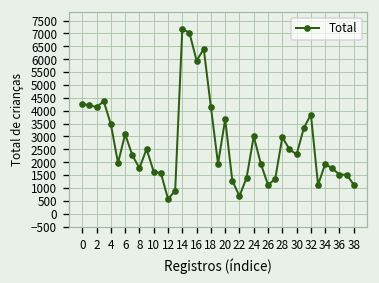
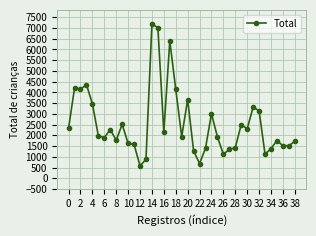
0: 4300 -> 2300
6: 3100 -> 1900
16: 5900 -> 2200
28: 3000 -> 1400
32: 3900 -> 3100
34: 1900 -> 1400
38: 1100 -> 1700
